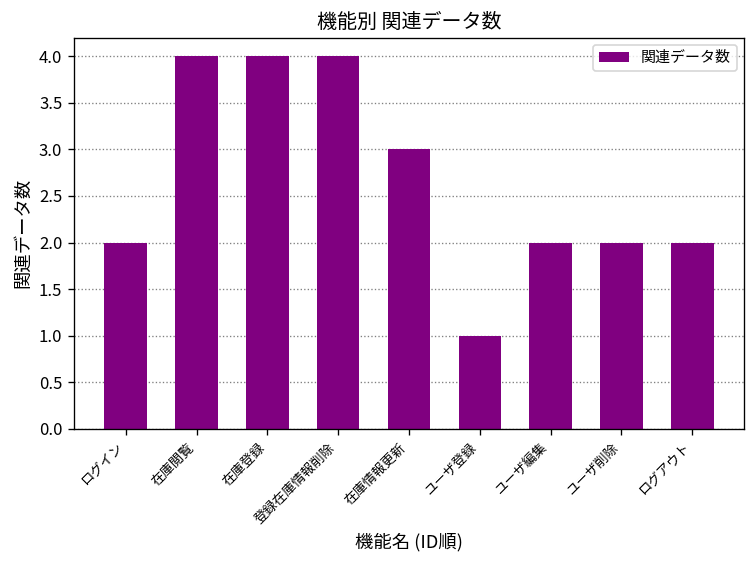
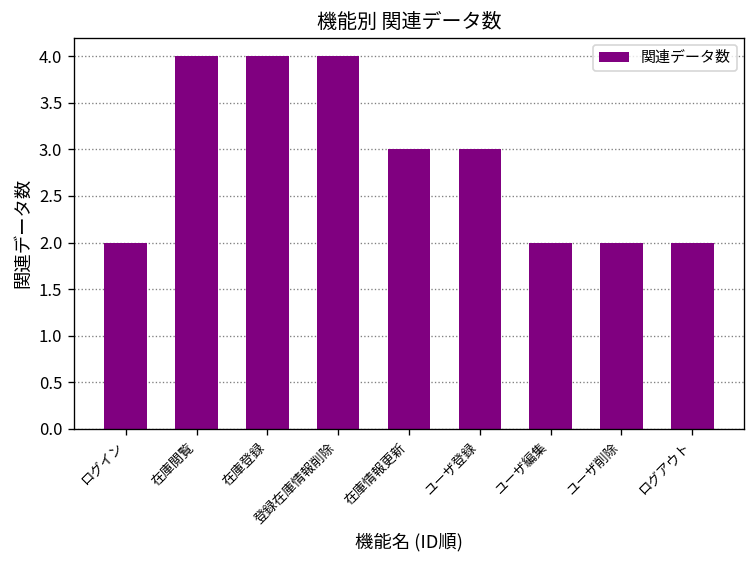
ユーザ登録: 1 -> 3
